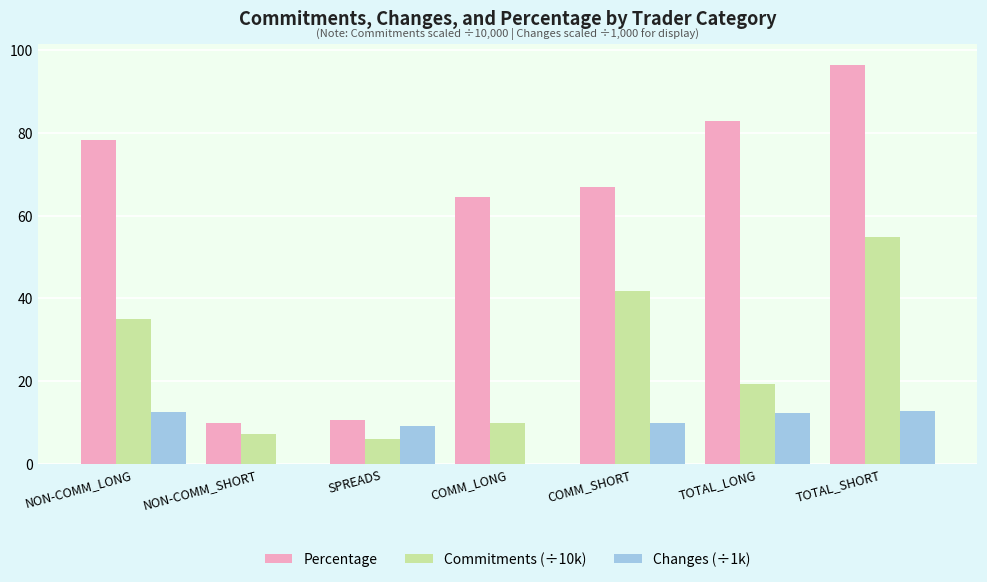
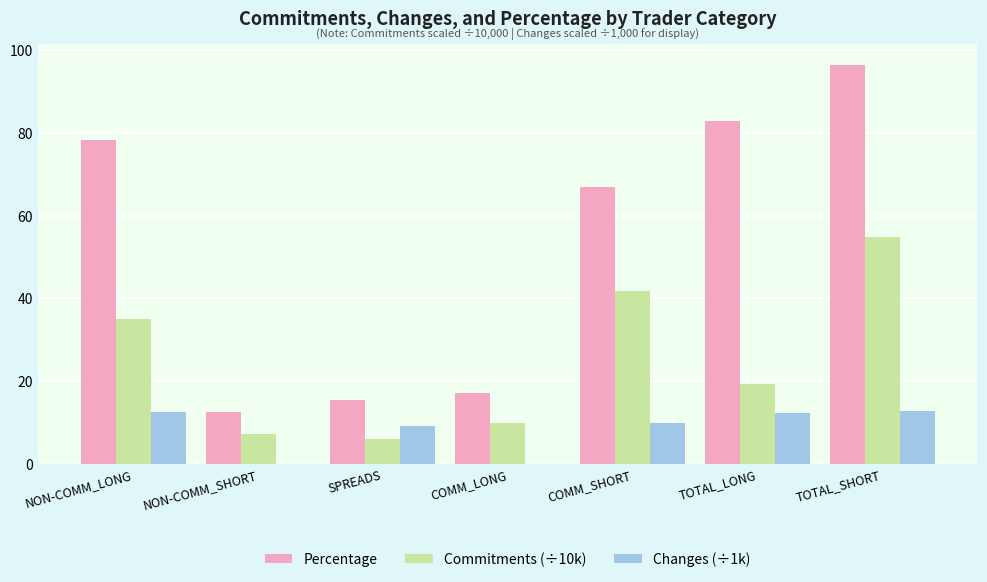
Percentage, NON-COMM_SHORT: 10 -> 12
Percentage, SPREADS: 11 -> 16
Percentage, COMM_LONG: 64 -> 17
